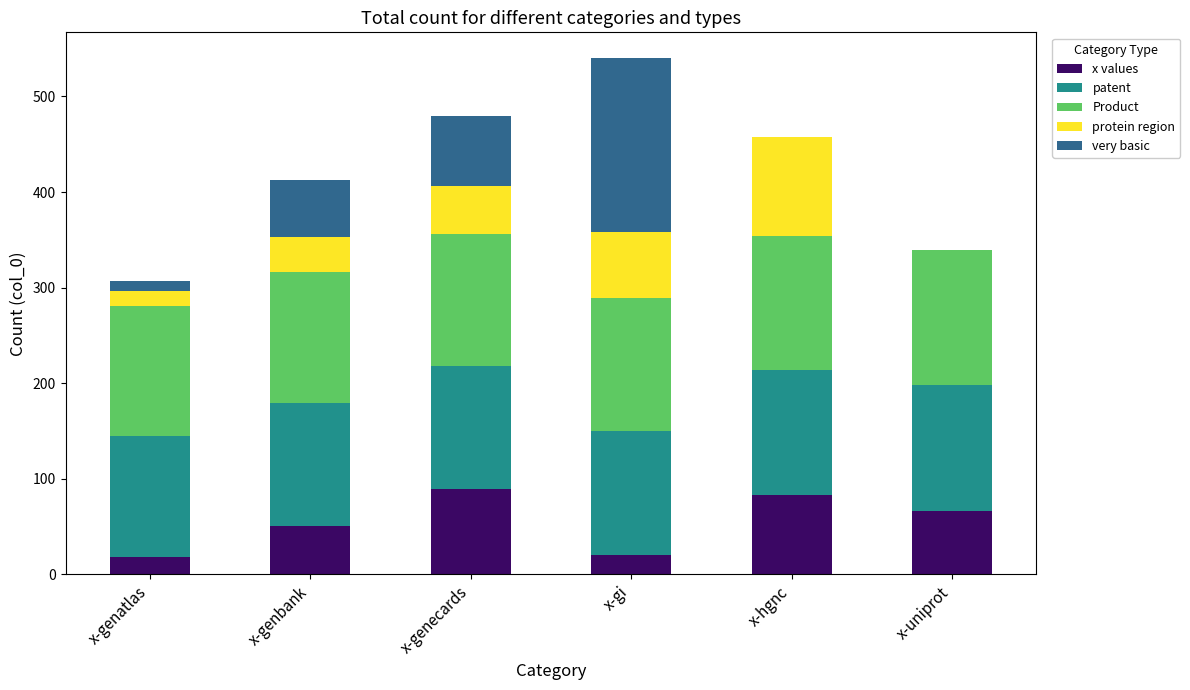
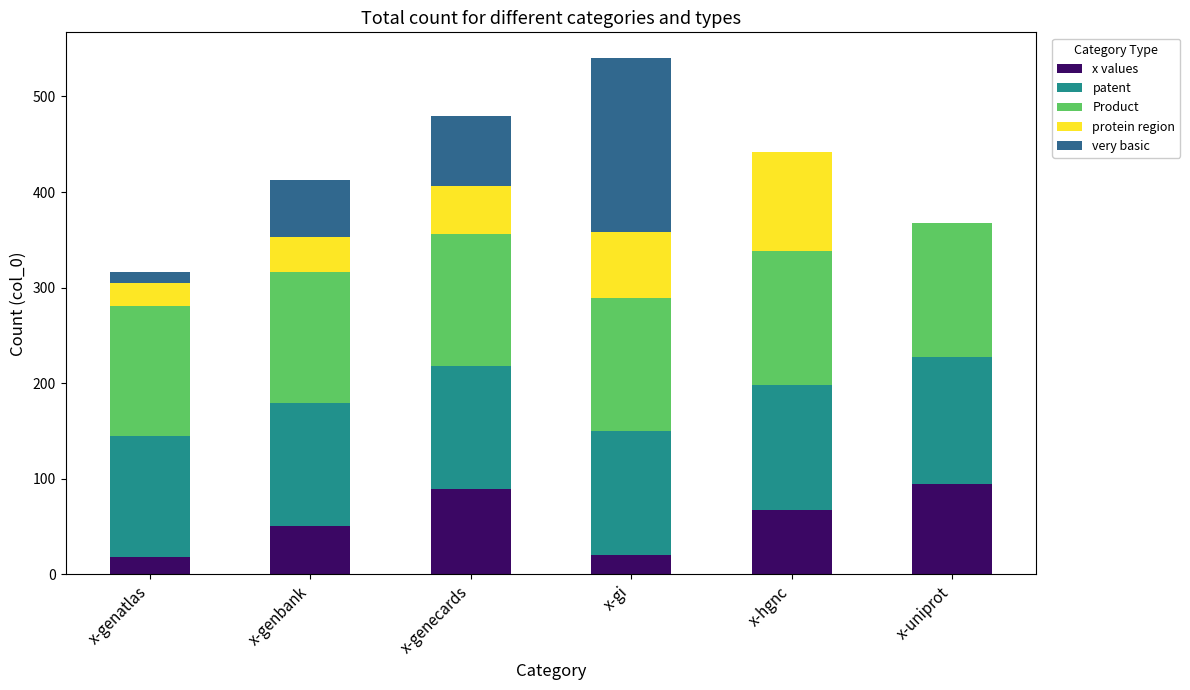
protein region, x-genatlas: 15 -> 24
x values, x-hgnc: 80 -> 70
x values, x-uniprot: 70 -> 100
